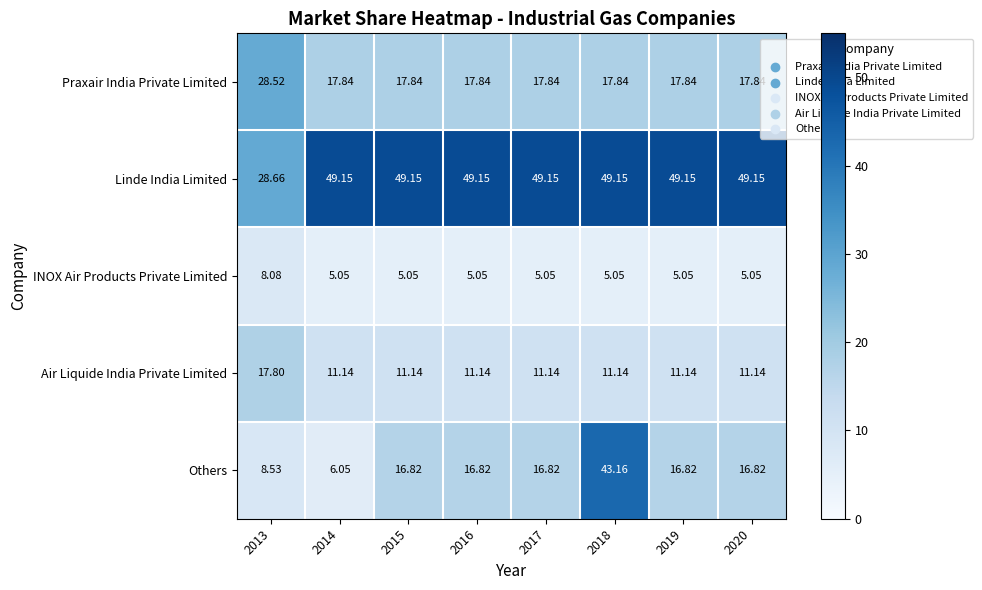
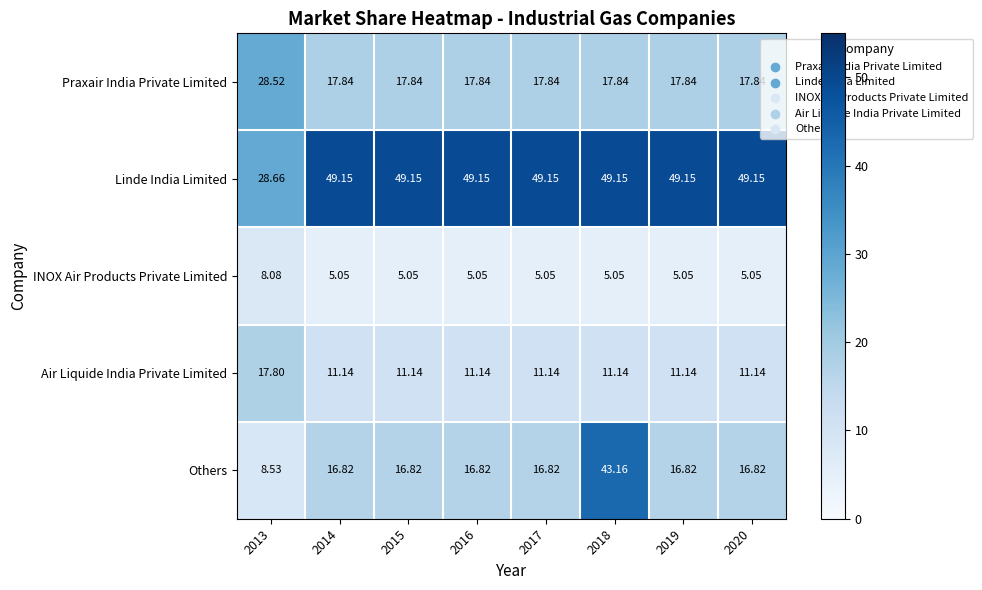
Others, 2014: 6.05 -> 16.82
